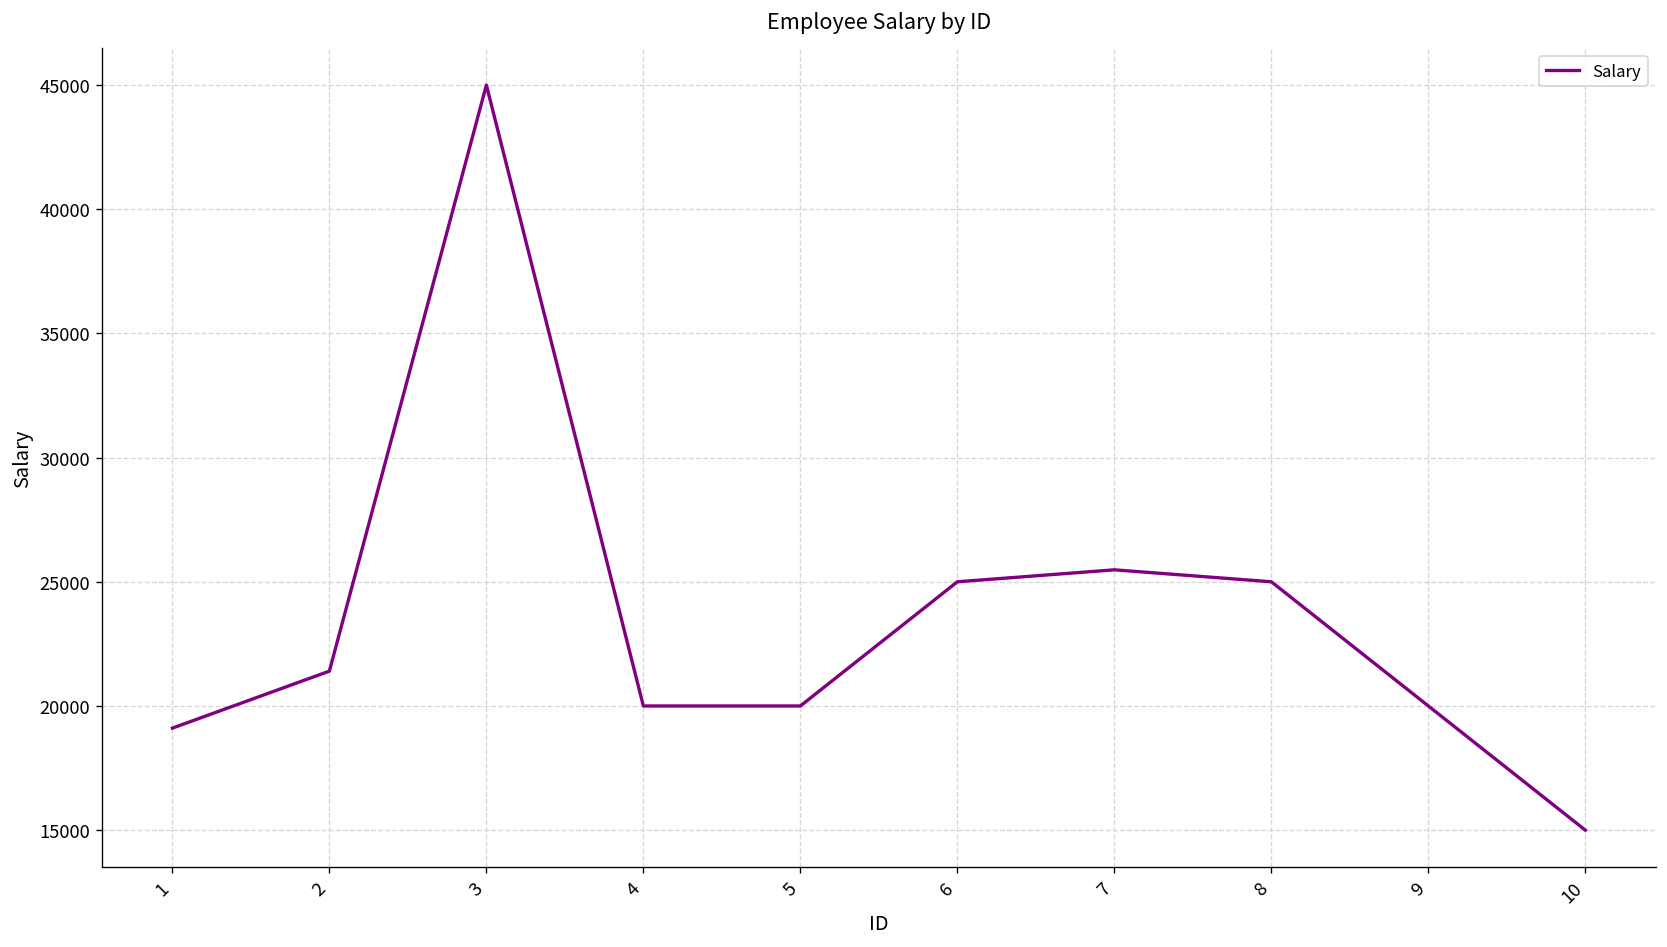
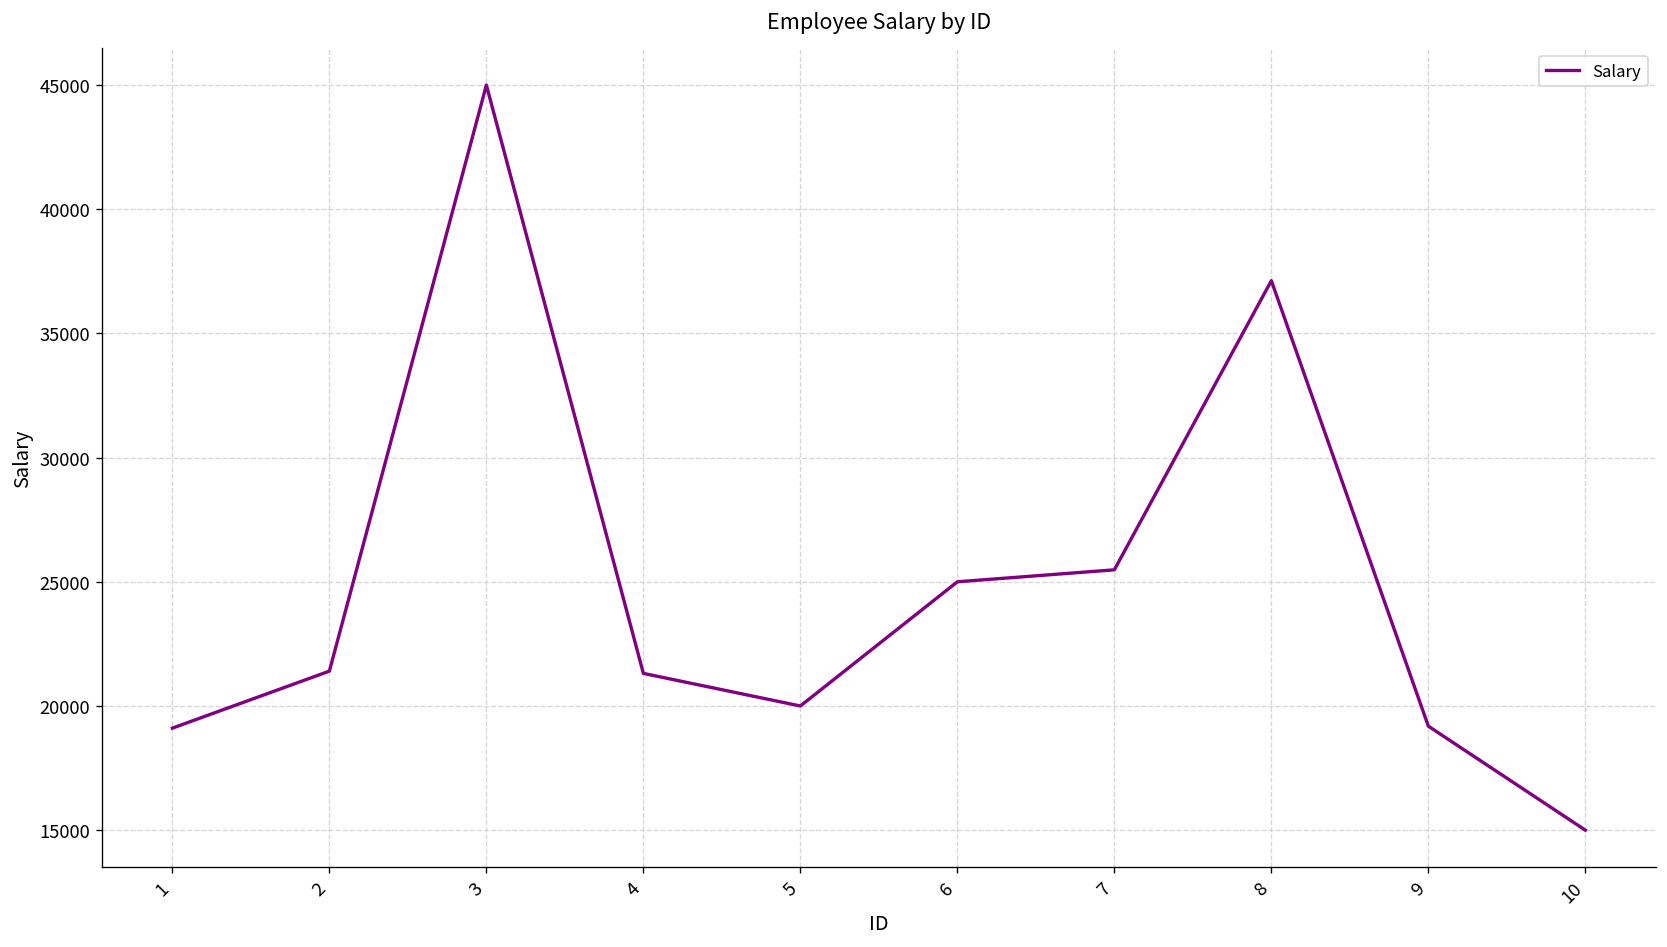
4: 20000 -> 21300
8: 25000 -> 37100
9: 20000 -> 19200
